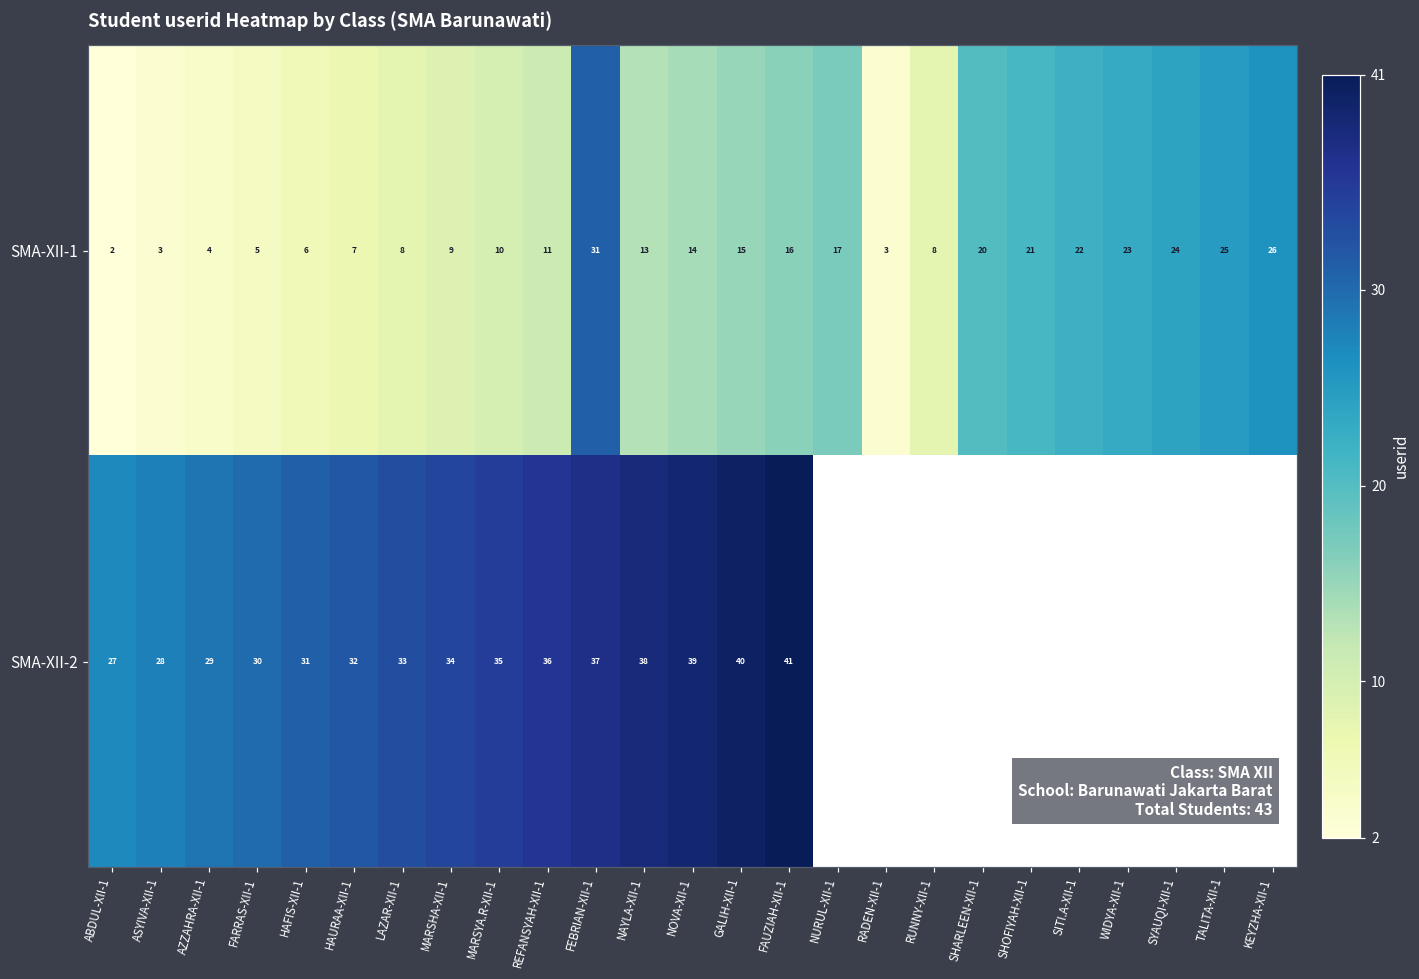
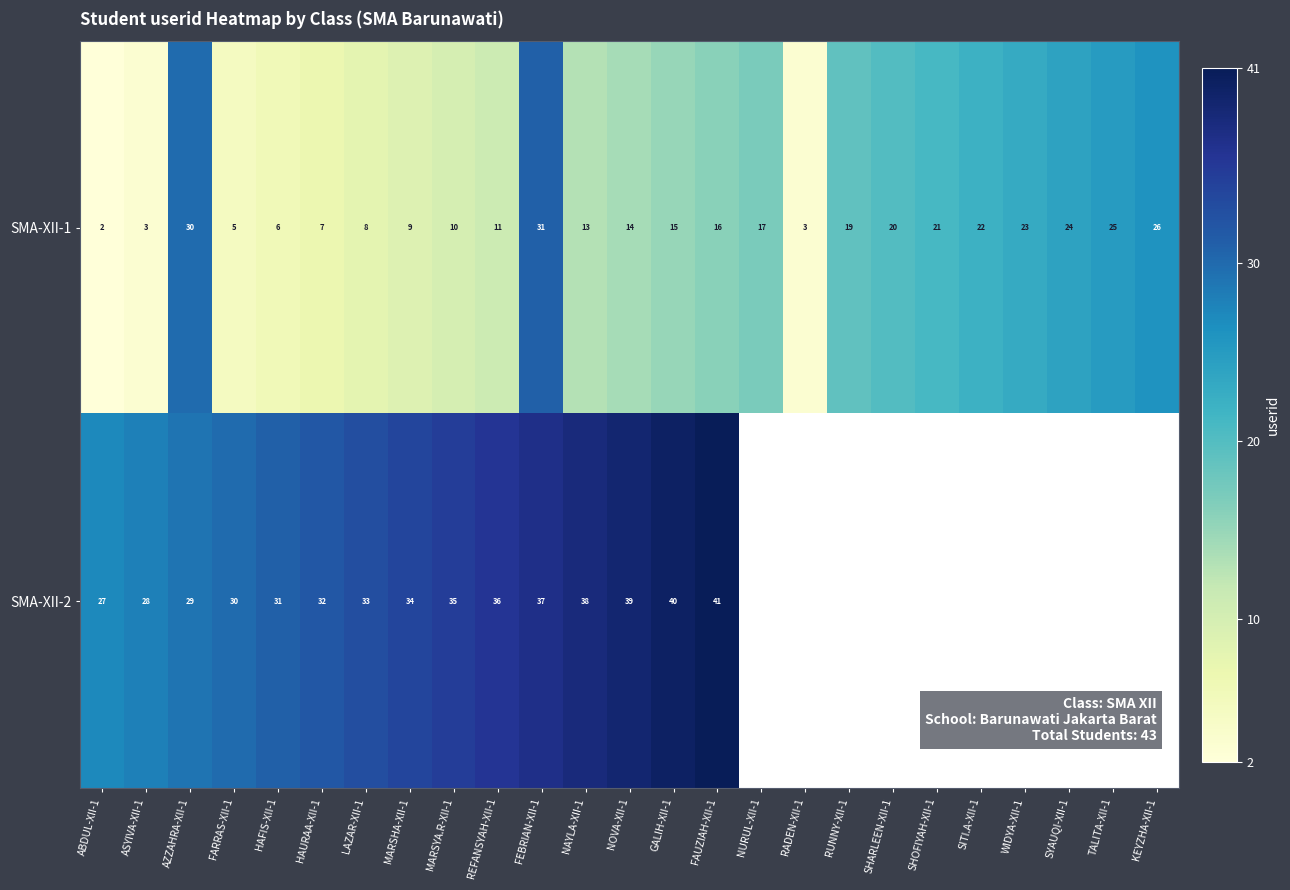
SMA-XII-1, AZZAHRA-XII-1: 4 -> 30
SMA-XII-1, RUNNY-XII-1: 8 -> 19
